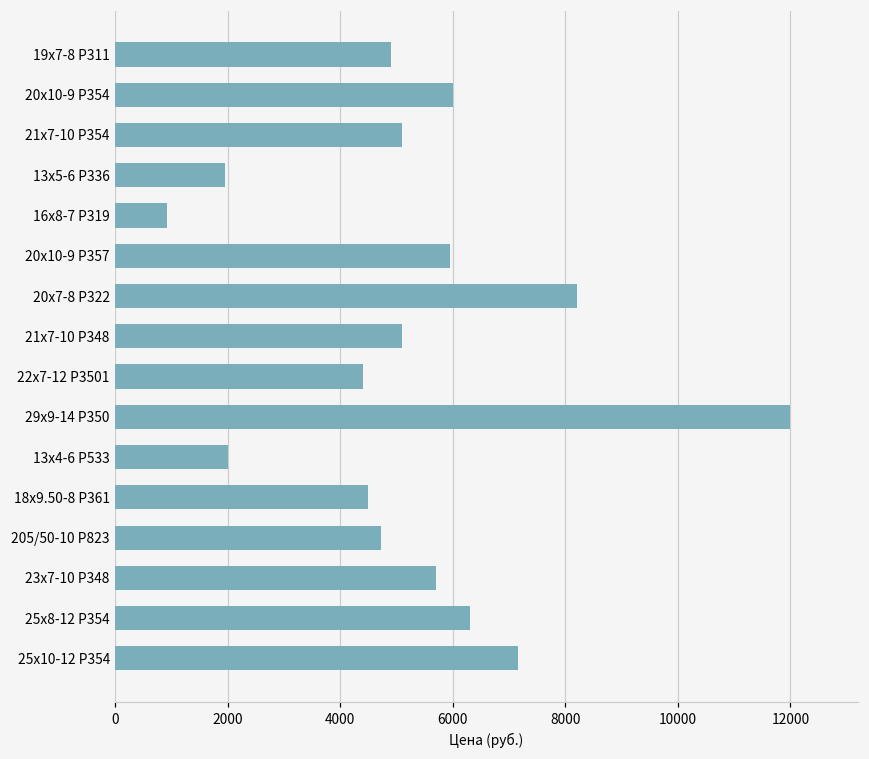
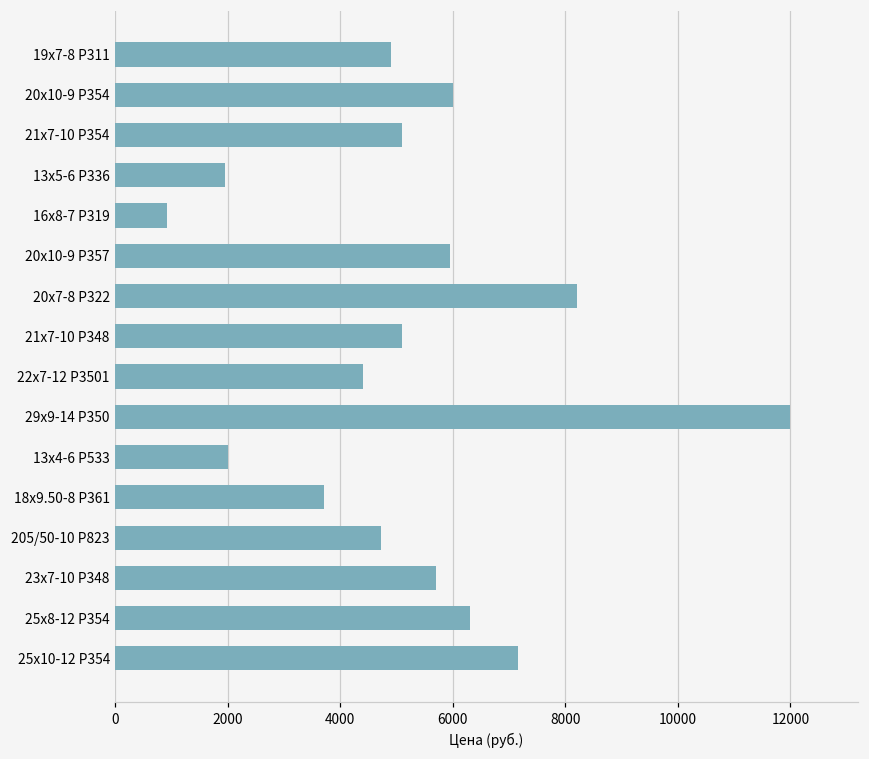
18х9.50-8 P361: 4500 -> 3700
